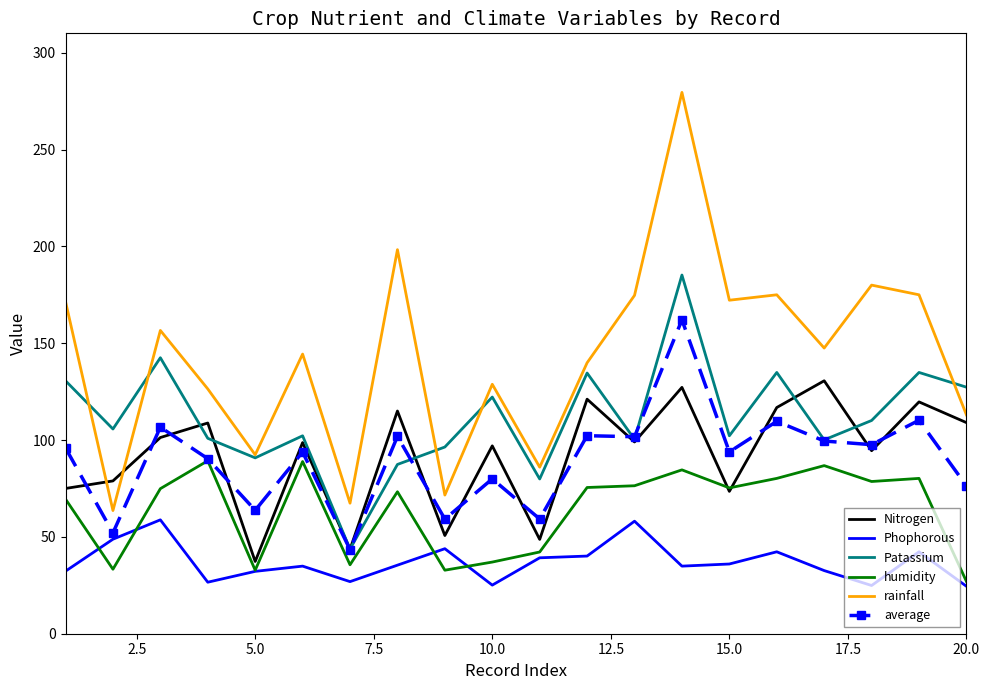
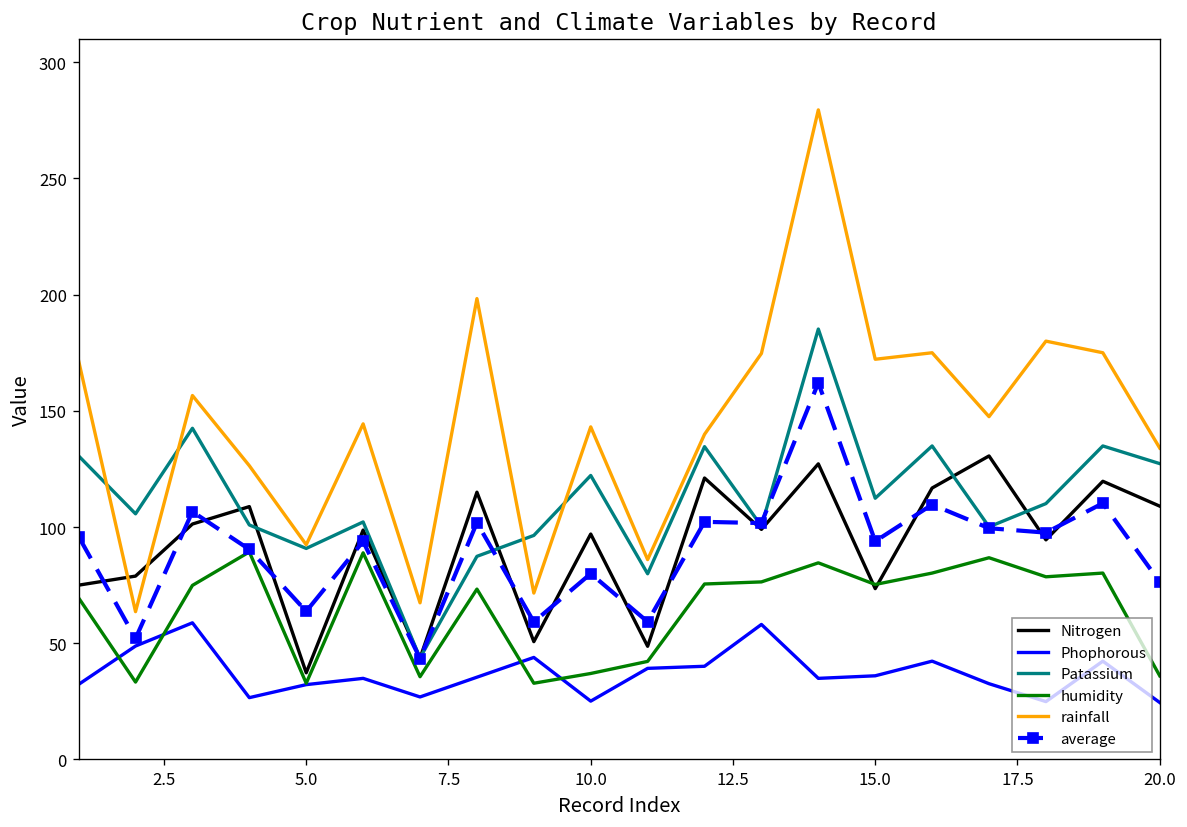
rainfall, 10.0: 129 -> 143
Patassium, 15.0: 102 -> 112
humidity, 20.0: 27 -> 36
rainfall, 20.0: 113 -> 134
